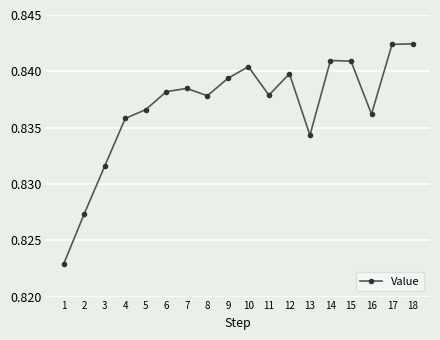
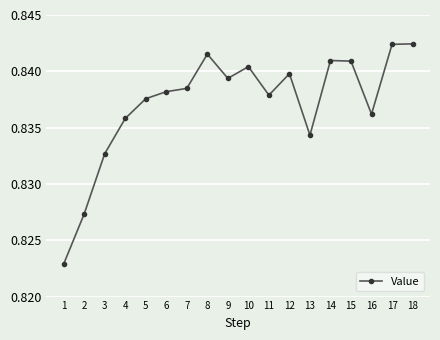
3: 0.8316 -> 0.8327
5: 0.8366 -> 0.8376
8: 0.8378 -> 0.8415
